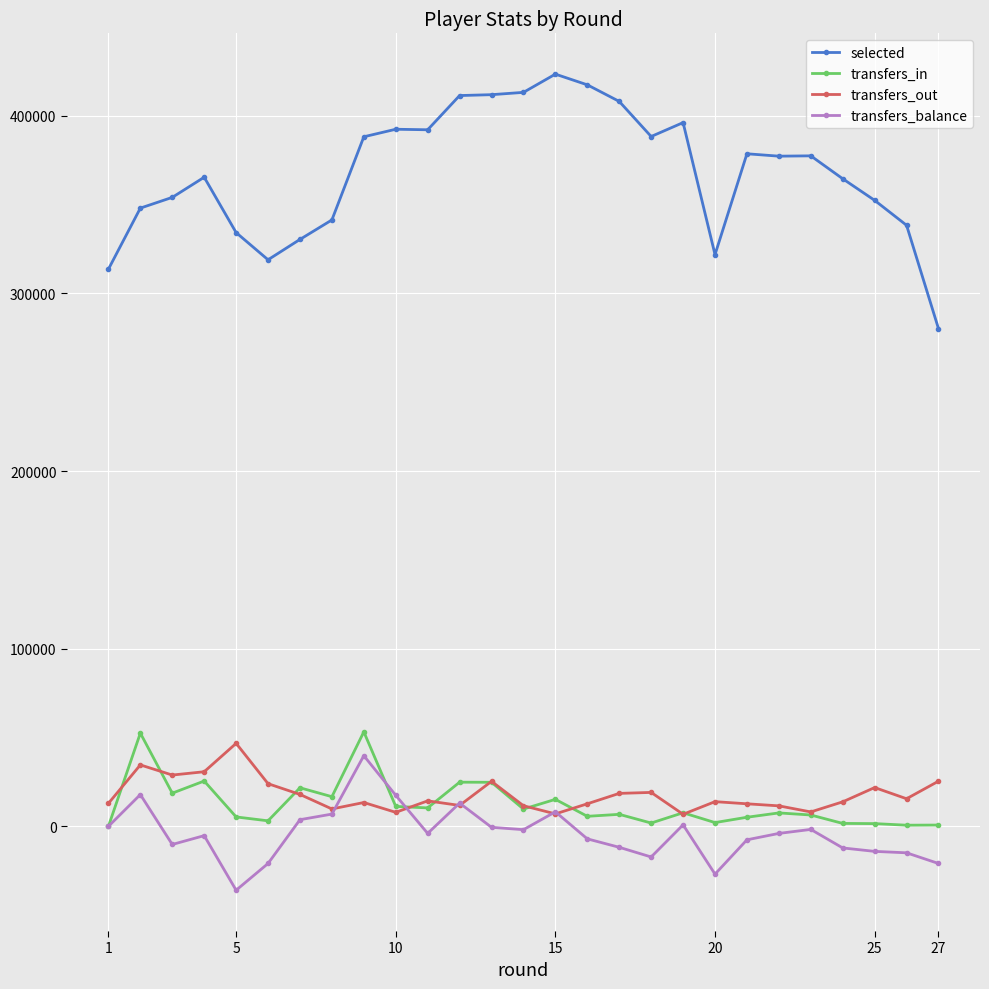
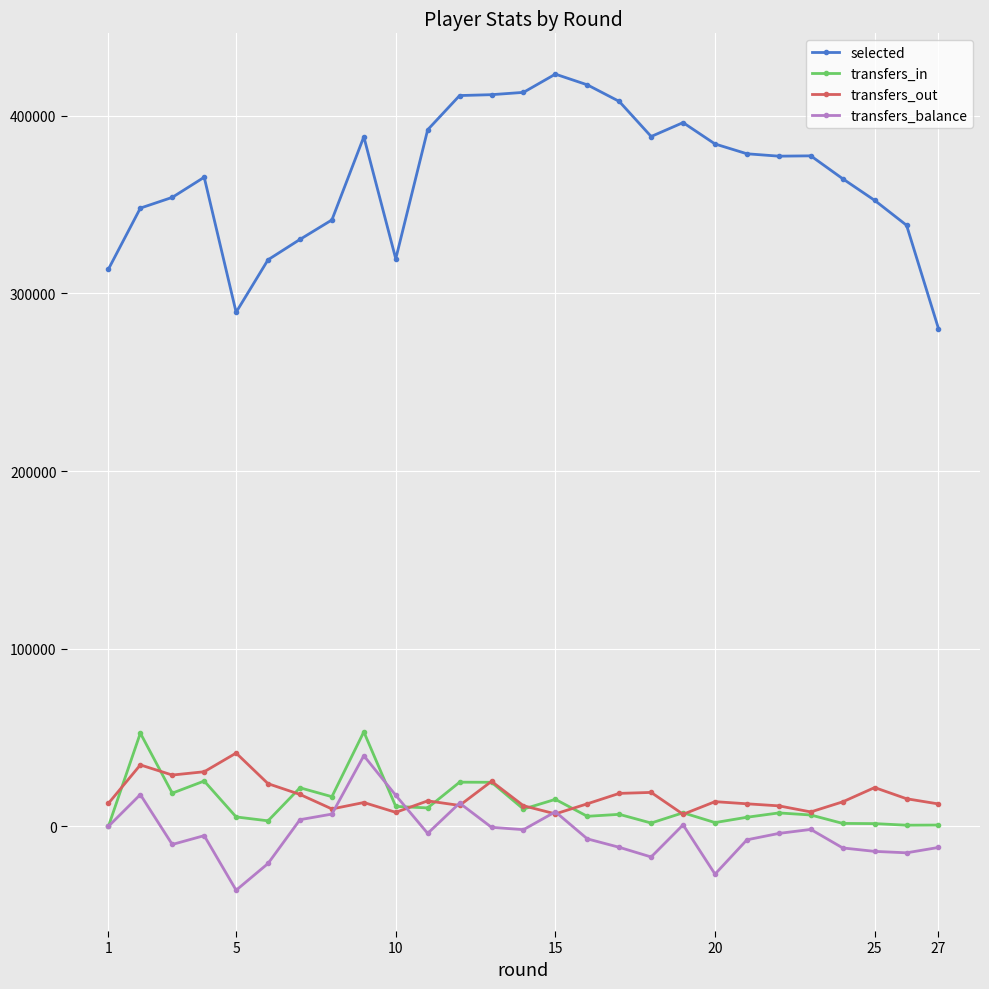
selected, 5: 334000 -> 289000
transfers_out, 5: 47000 -> 41000
selected, 10: 392000 -> 319000
selected, 20: 322000 -> 384000
transfers_out, 27: 25000 -> 13000
transfers_balance, 27: -21000 -> -12000
